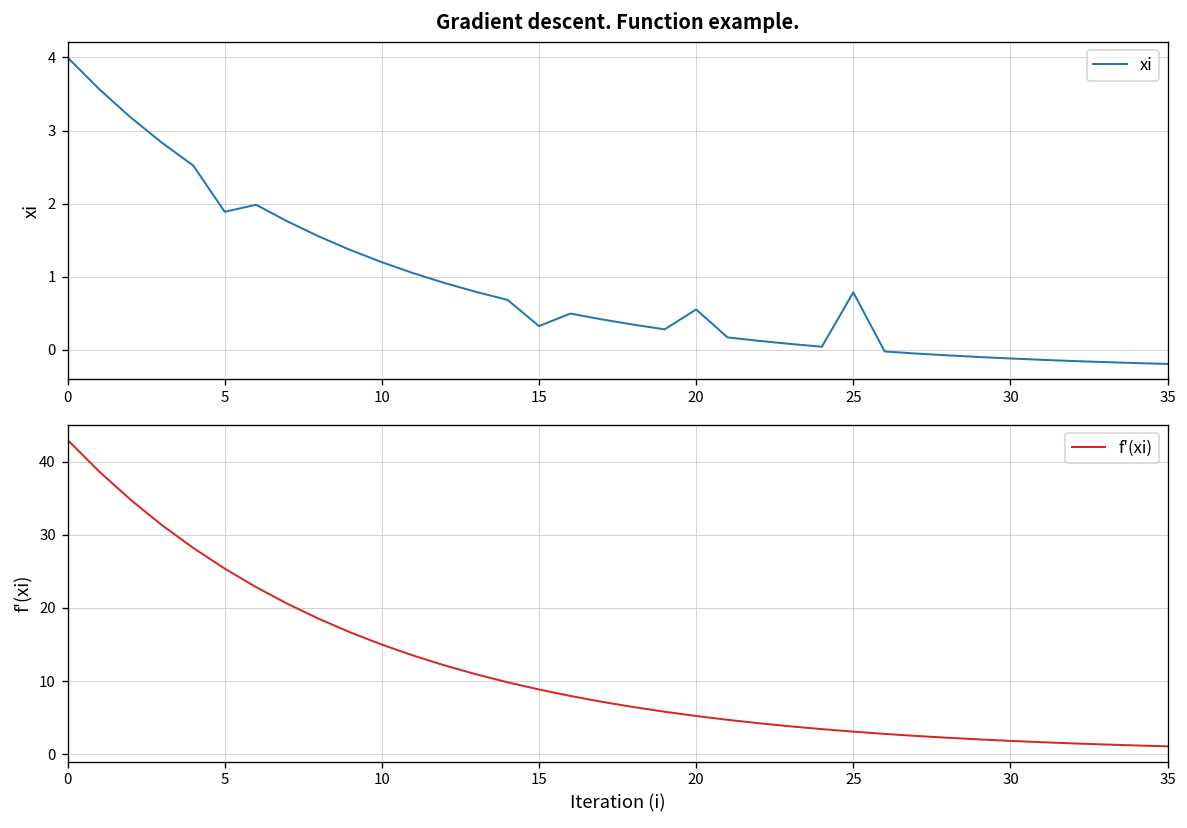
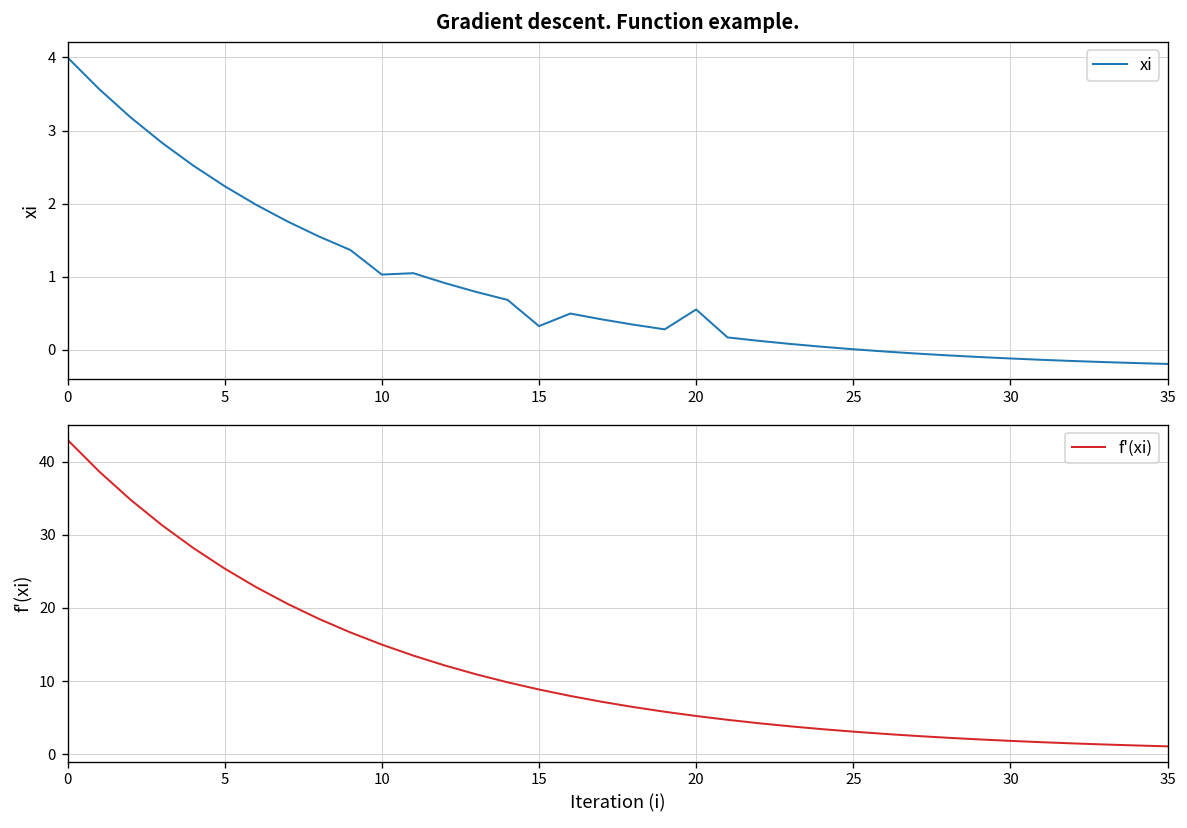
Gradient descent. Function example., 5: 1.9 -> 2.2
Gradient descent. Function example., 10: 1.2 -> 1.0
Gradient descent. Function example., 25: 0.8 -> 0.0
